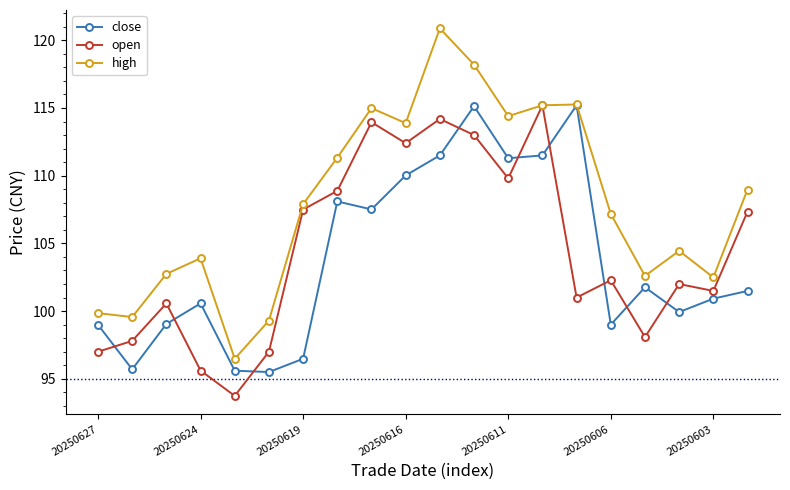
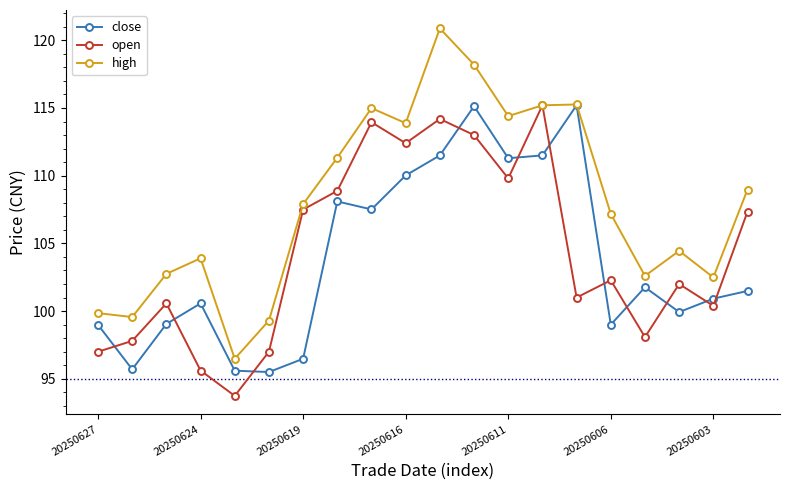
open, 20250603: 101.5 -> 100.4
